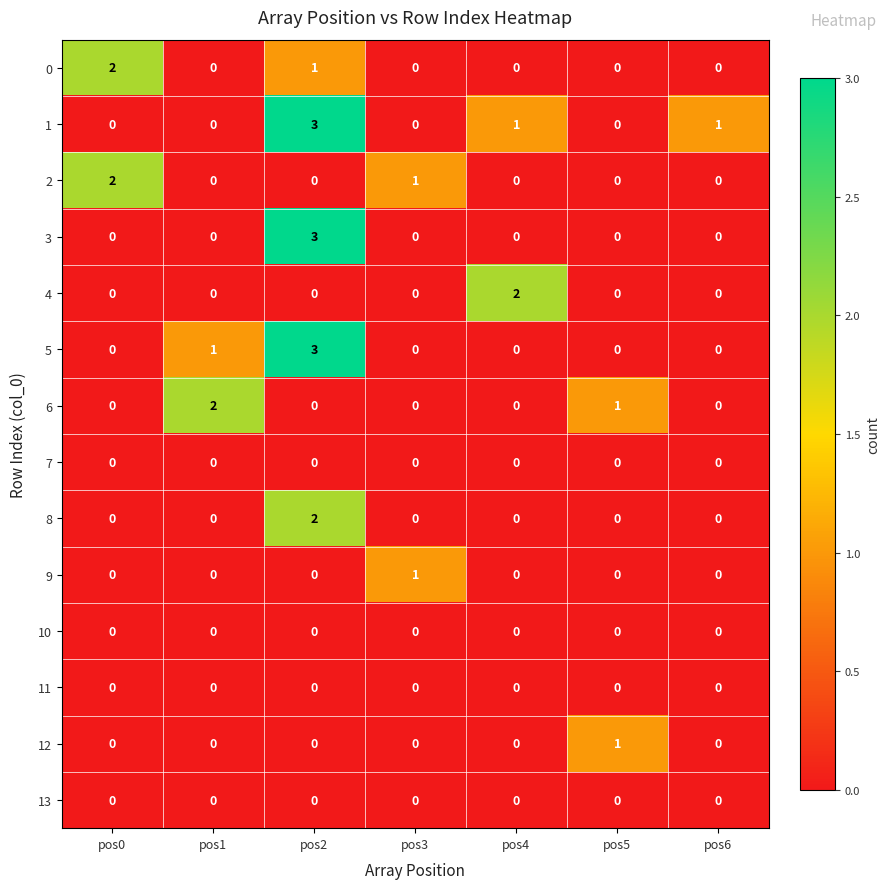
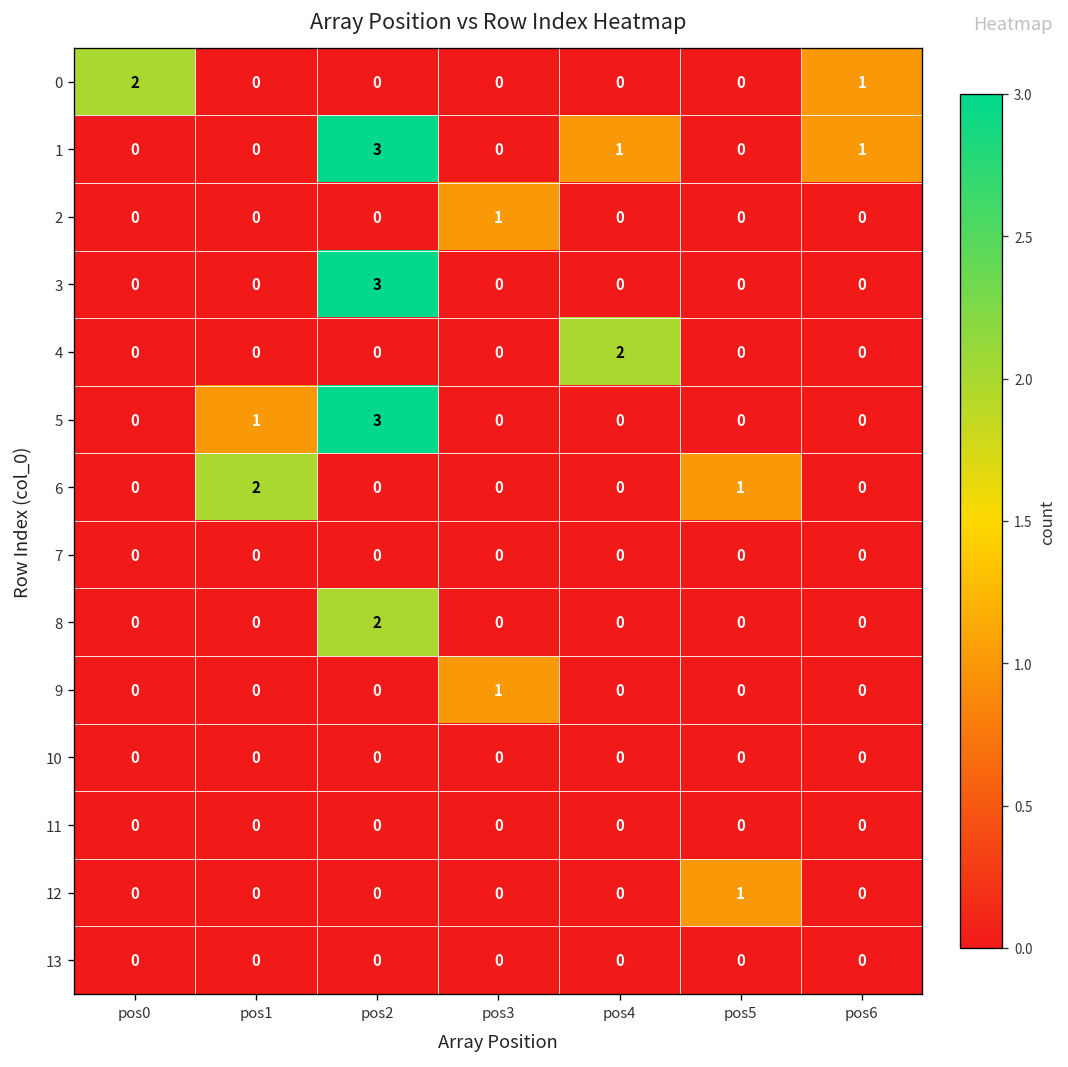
0, pos2: 1 -> 0
0, pos6: 0 -> 1
2, pos0: 2 -> 0
